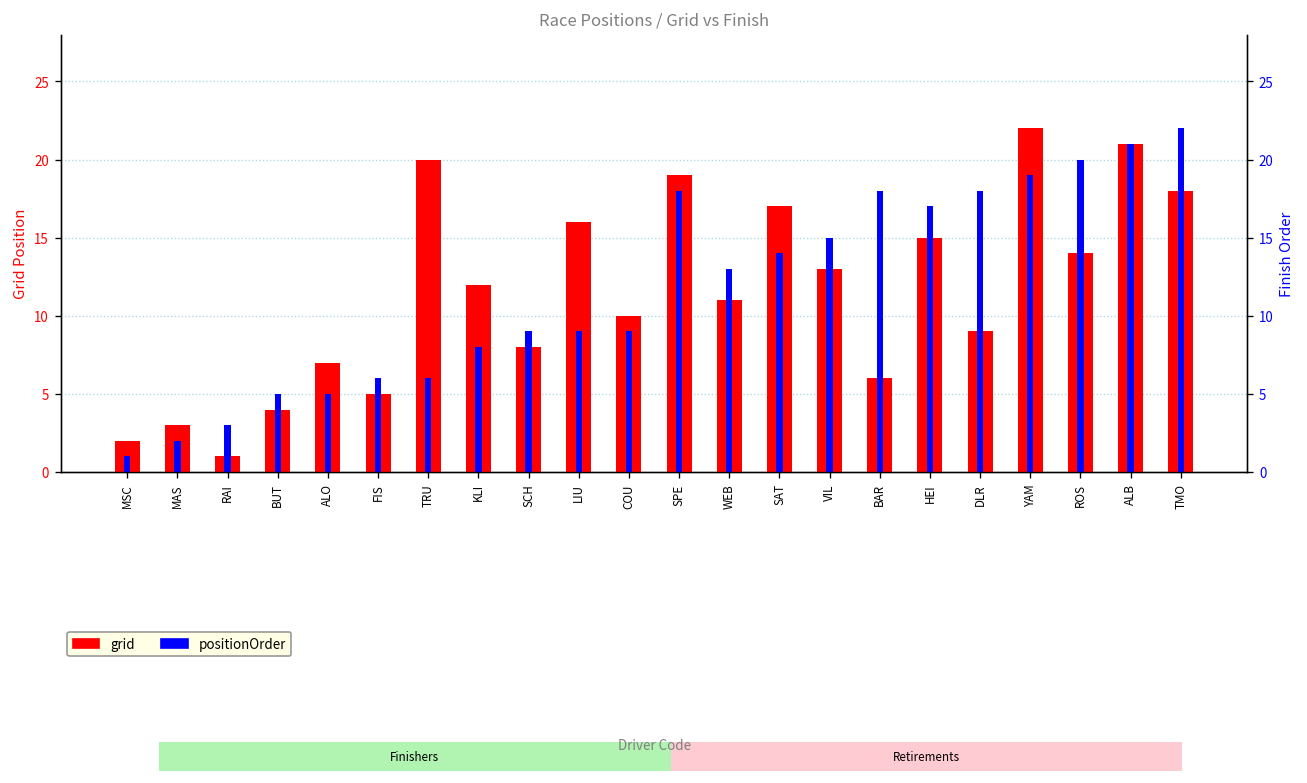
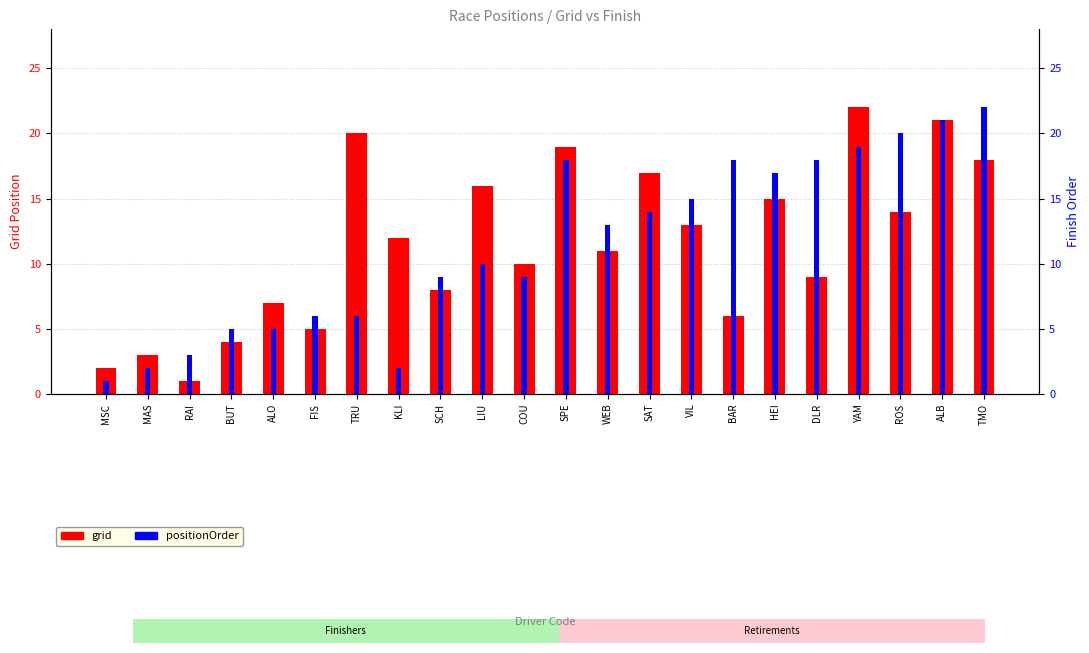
positionOrder, KLI: 8 -> 2
positionOrder, LIU: 9 -> 10
